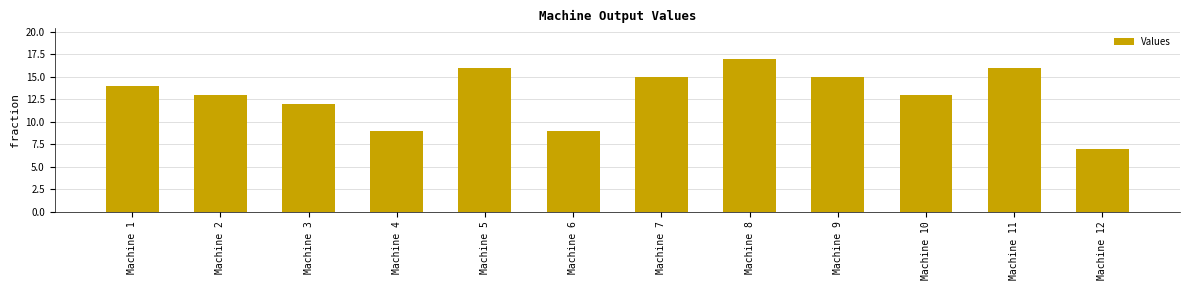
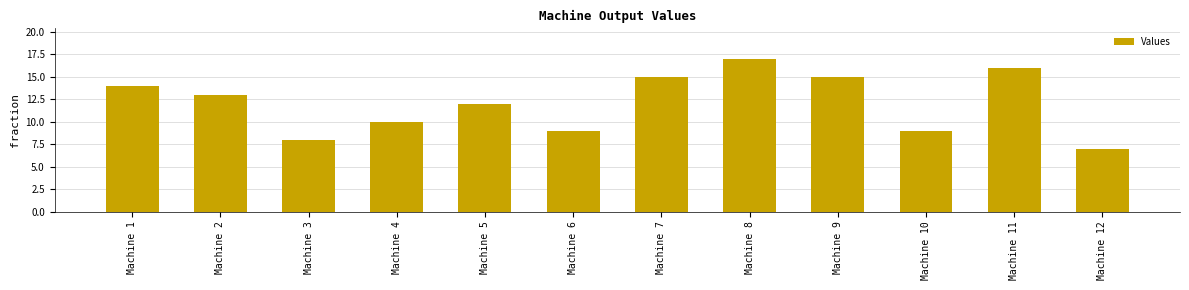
Machine 3: 12 -> 8
Machine 4: 9 -> 10
Machine 5: 16 -> 12
Machine 10: 13 -> 9
